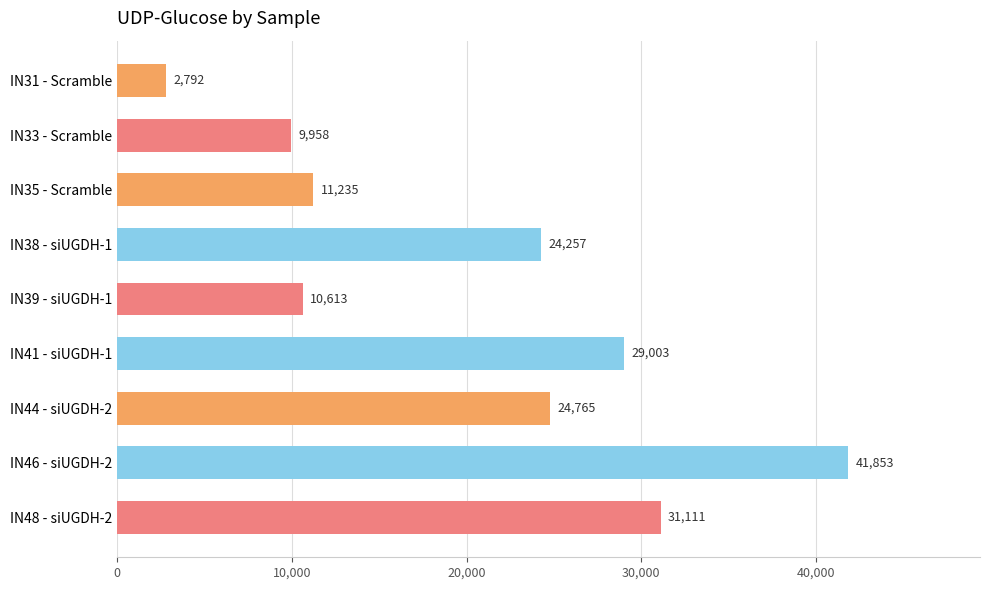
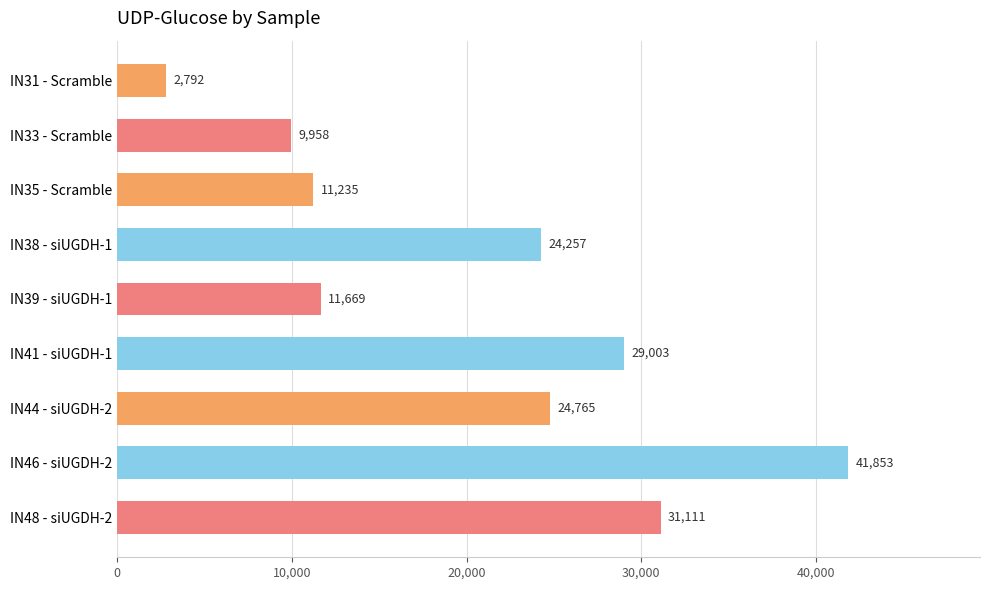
IN39 - siUGDH-1: 10,613 -> 11,669
